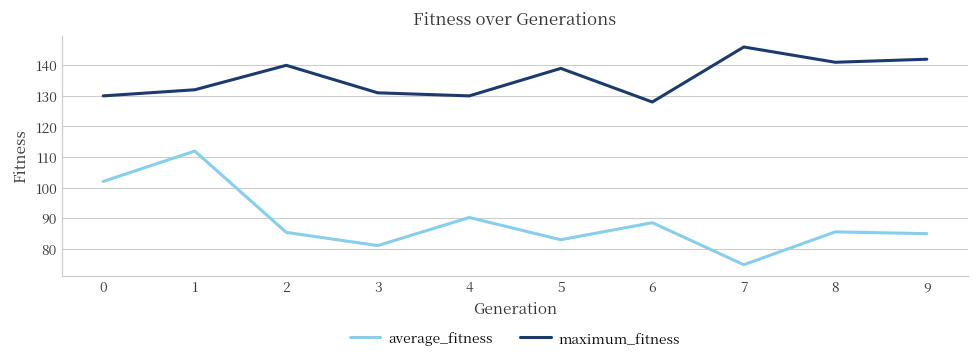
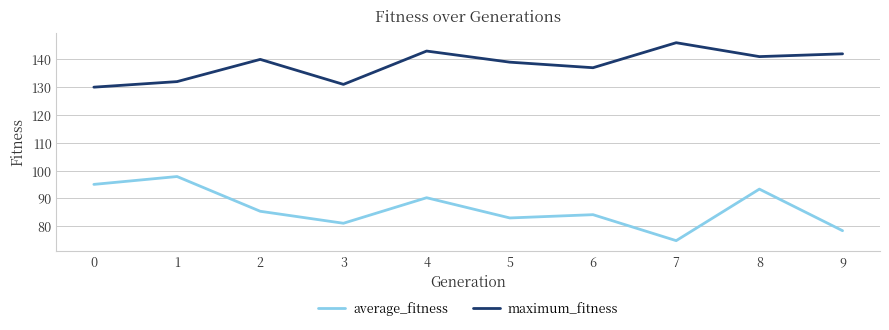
average_fitness, 0: 102 -> 95
average_fitness, 1: 112 -> 98
maximum_fitness, 4: 130 -> 143
average_fitness, 6: 89 -> 84
maximum_fitness, 6: 128 -> 137
average_fitness, 8: 86 -> 93
average_fitness, 9: 85 -> 78
